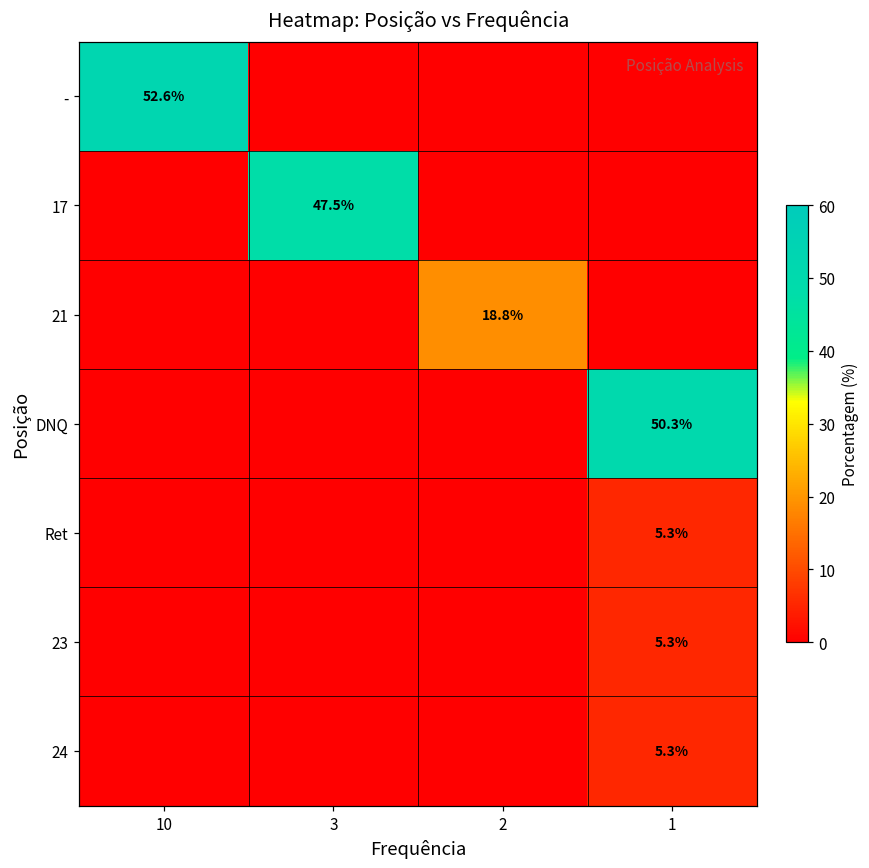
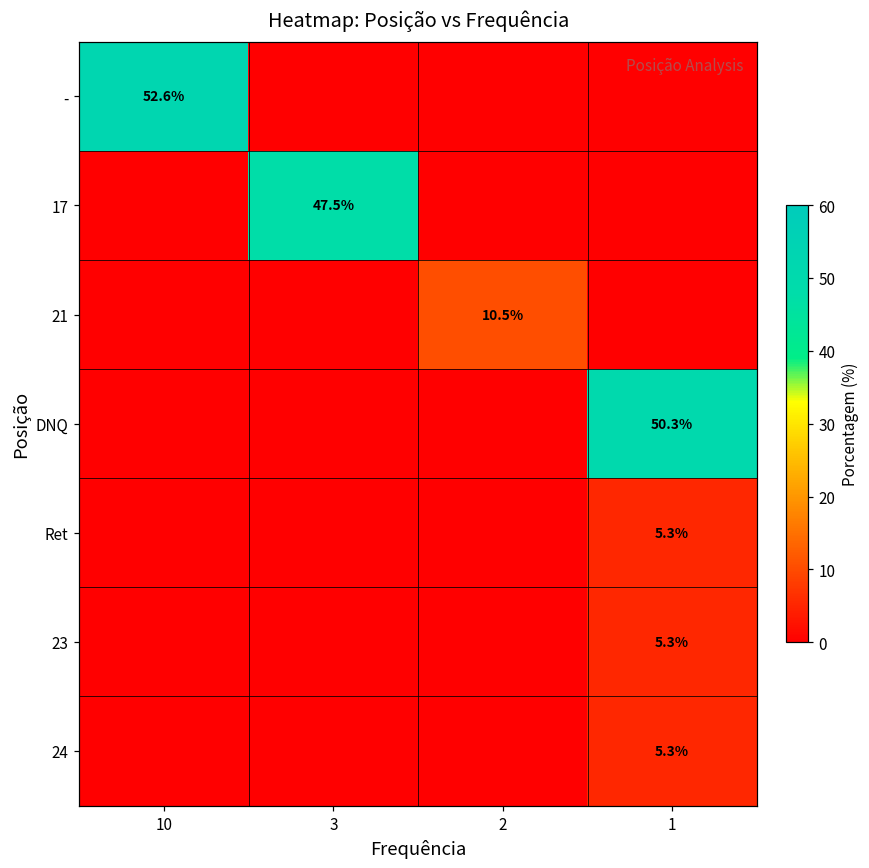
21, 2: 18.8% -> 10.5%
